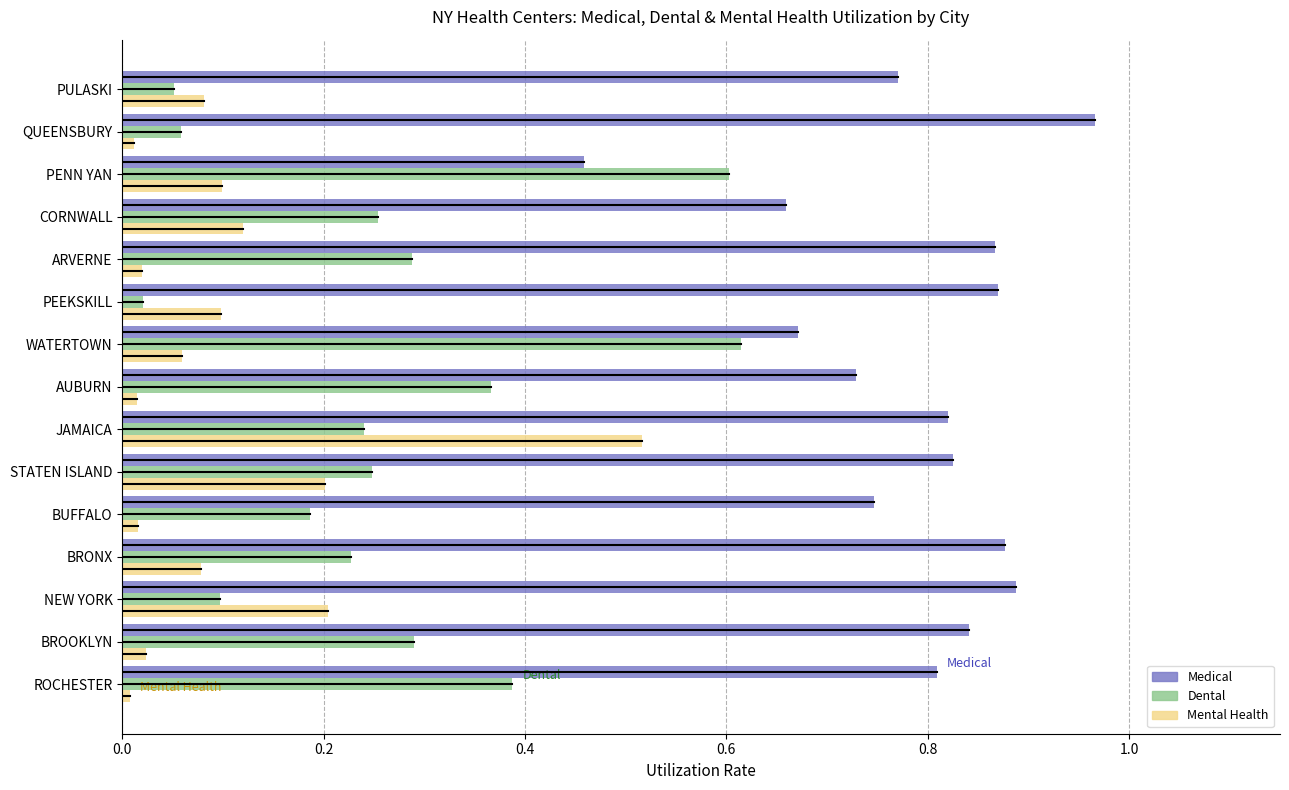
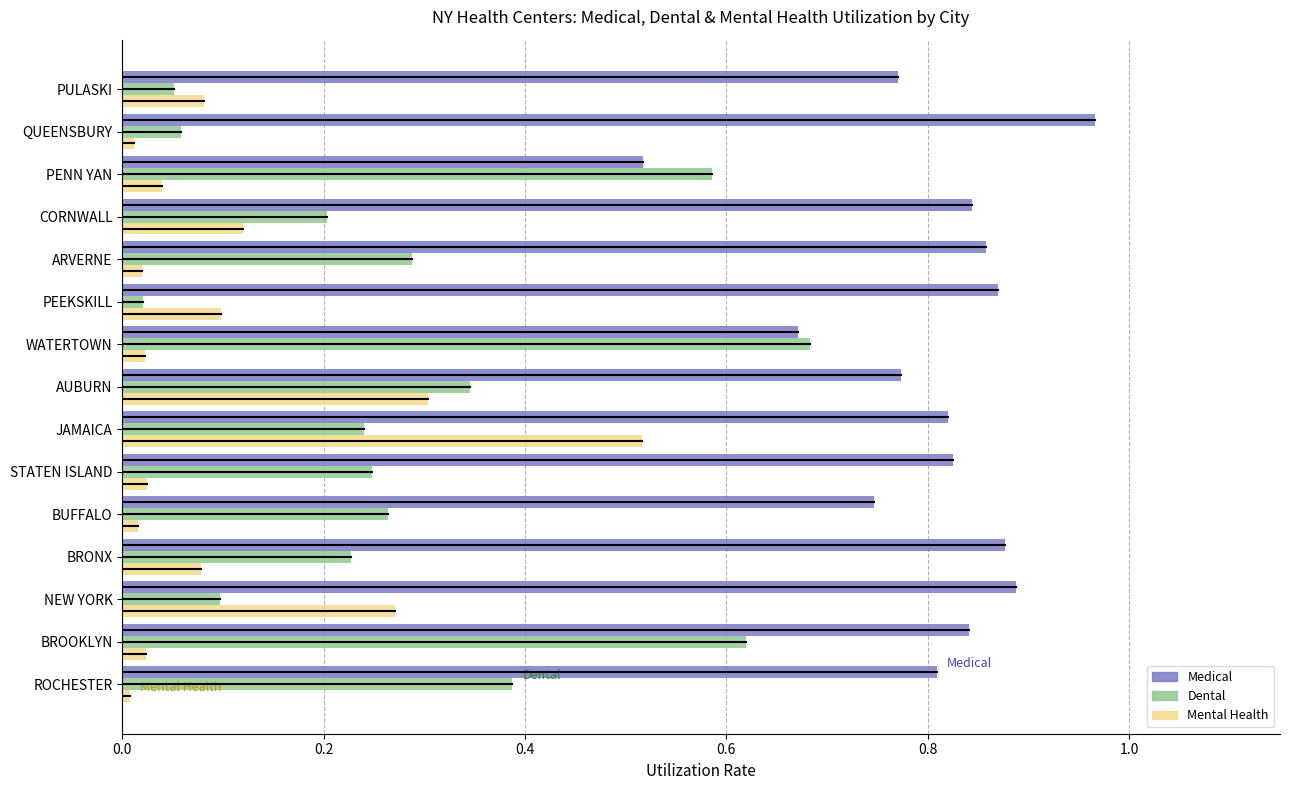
Medical, PENN YAN: 0.458 -> 0.518
Dental, PENN YAN: 0.603 -> 0.585
Mental Health, PENN YAN: 0.099 -> 0.040
Medical, CORNWALL: 0.659 -> 0.844
Dental, CORNWALL: 0.254 -> 0.203
Medical, ARVERNE: 0.867 -> 0.858
Dental, WATERTOWN: 0.614 -> 0.683
Mental Health, WATERTOWN: 0.060 -> 0.022
Medical, AUBURN: 0.729 -> 0.774
Dental, AUBURN: 0.367 -> 0.345
Mental Health, AUBURN: 0.015 -> 0.304
Mental Health, STATEN ISLAND: 0.201 -> 0.024
Dental, BUFFALO: 0.187 -> 0.264
Mental Health, NEW YORK: 0.205 -> 0.270
Dental, BROOKLYN: 0.289 -> 0.619
